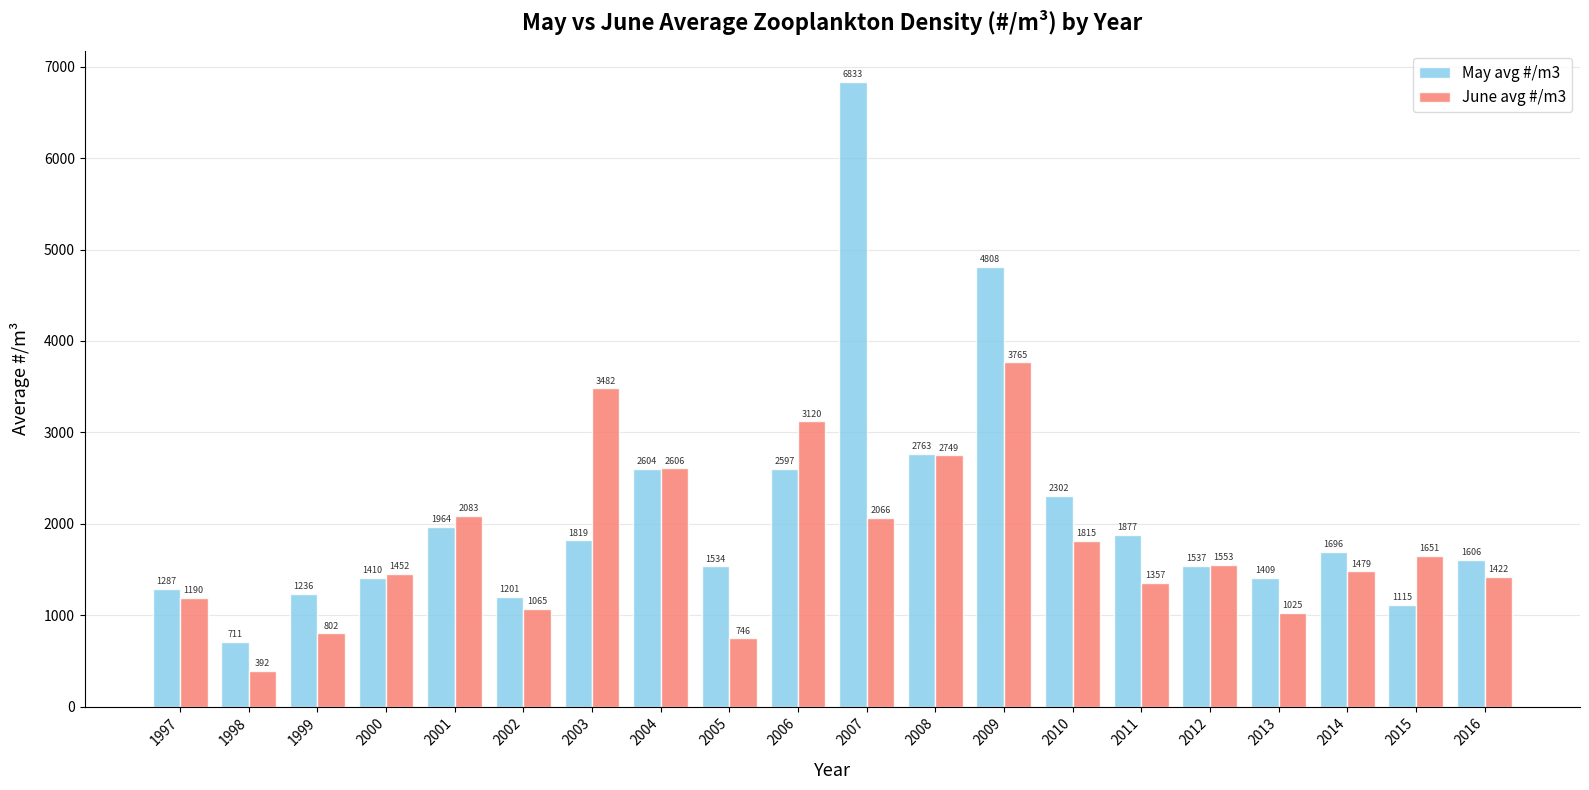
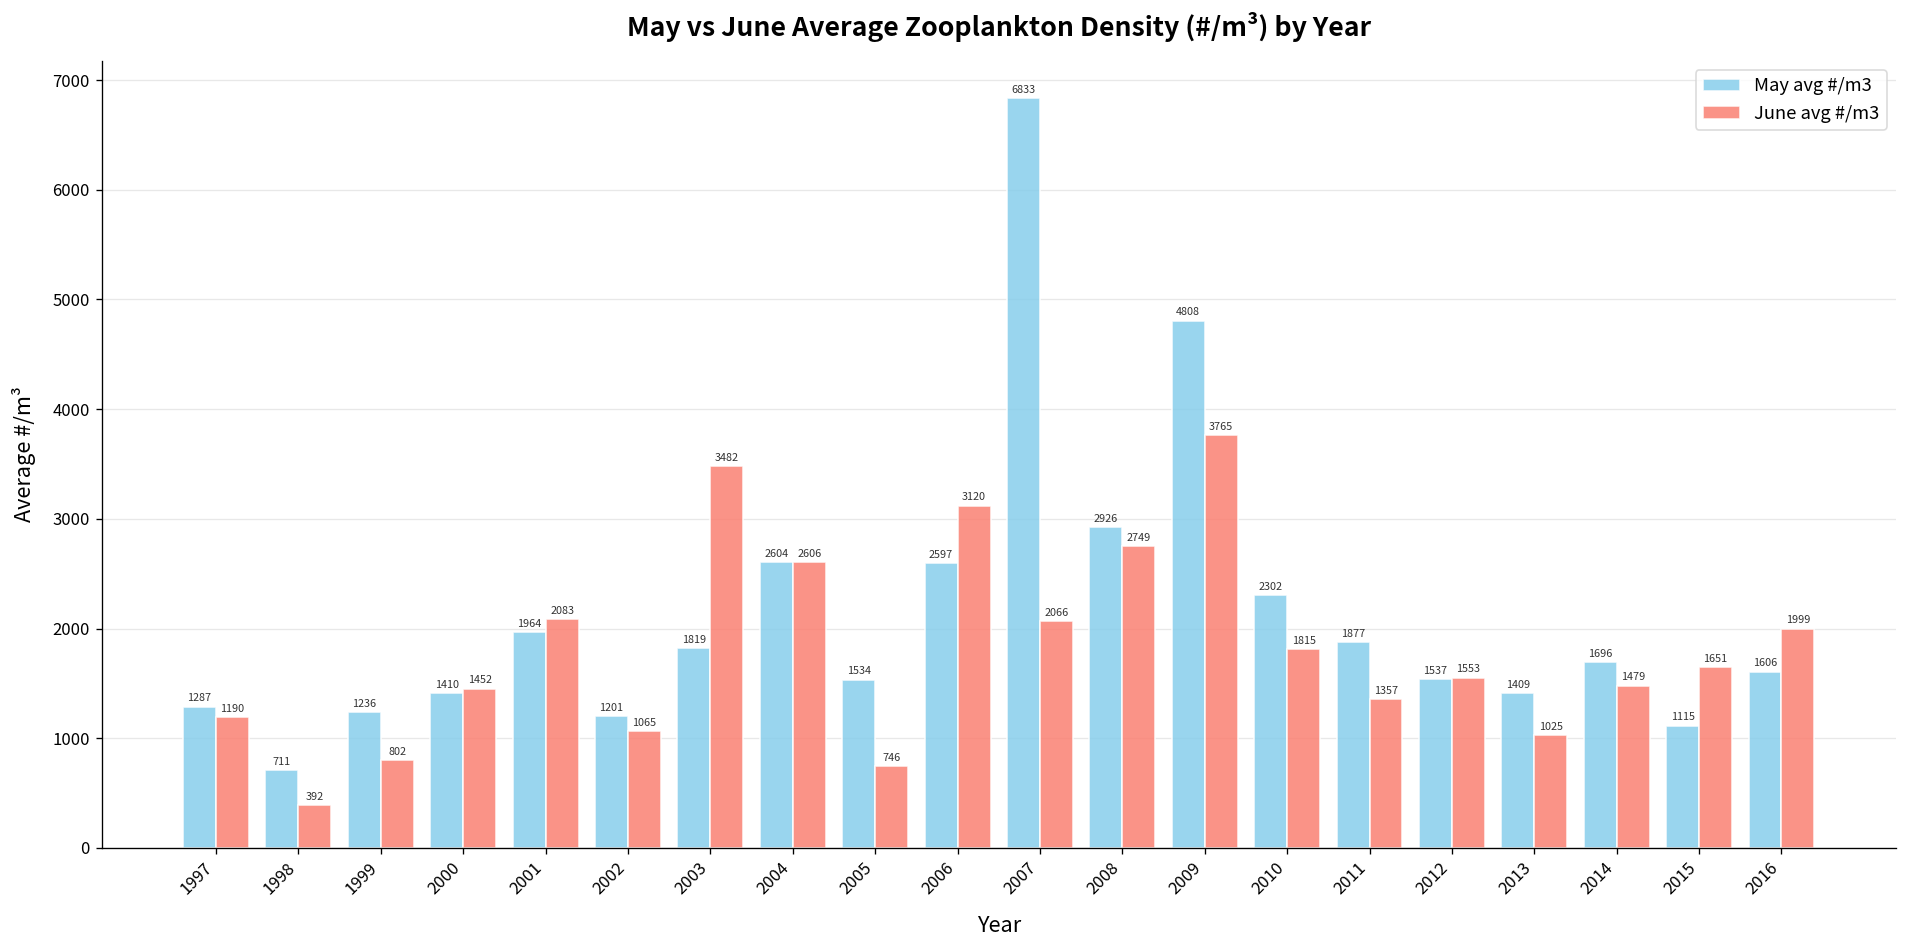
May avg #/m3, 2008: 2763 -> 2926
June avg #/m3, 2016: 1422 -> 1999
